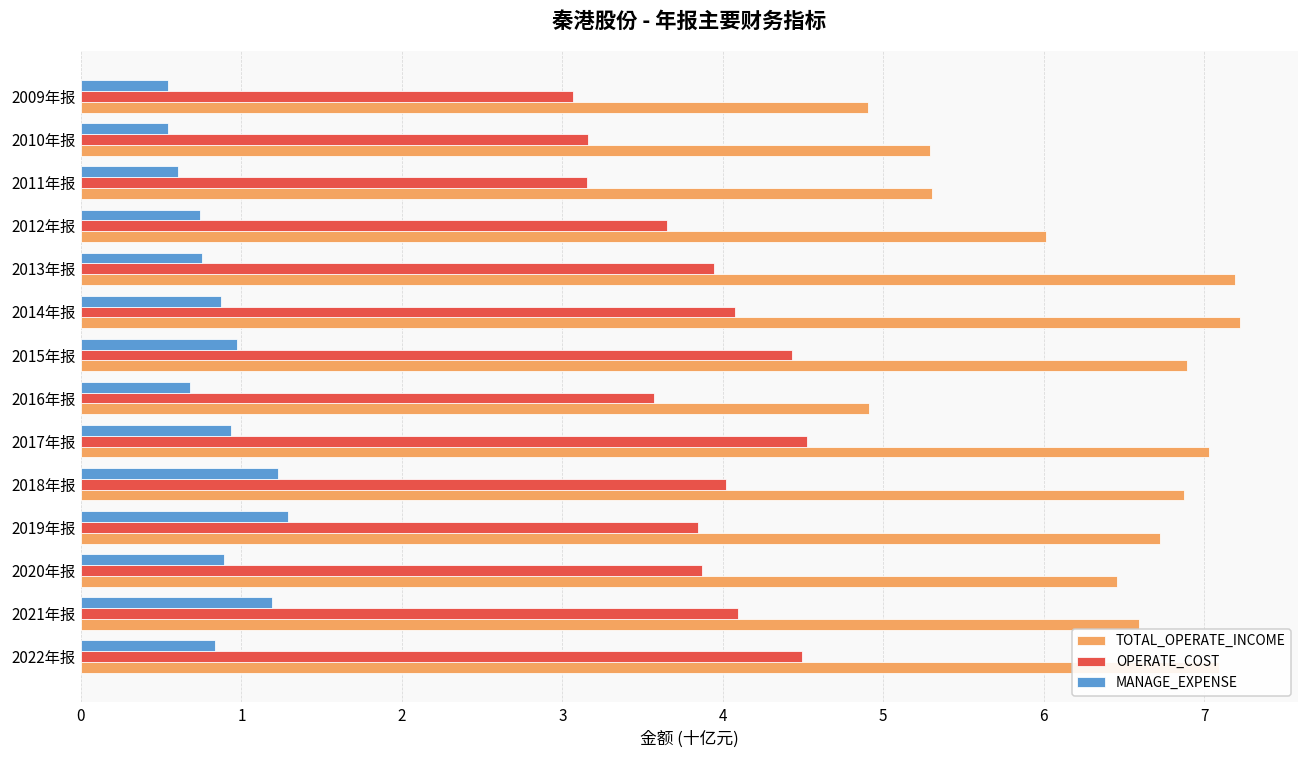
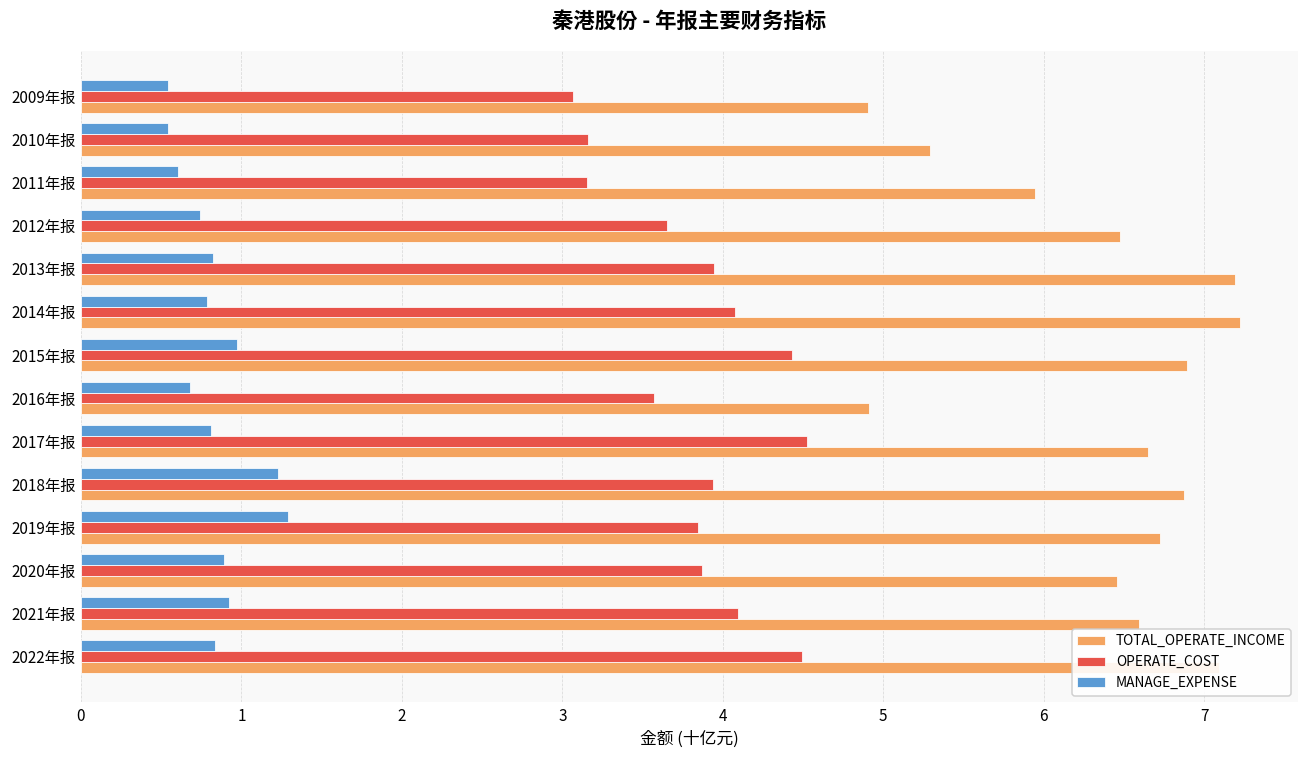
TOTAL_OPERATE_INCOME, 2011年报: 5.30 -> 5.94
TOTAL_OPERATE_INCOME, 2012年报: 6.01 -> 6.48
MANAGE_EXPENSE, 2013年报: 0.76 -> 0.82
MANAGE_EXPENSE, 2014年报: 0.87 -> 0.78
MANAGE_EXPENSE, 2017年报: 0.94 -> 0.81
TOTAL_OPERATE_INCOME, 2017年报: 7.03 -> 6.65
OPERATE_COST, 2018年报: 4.02 -> 3.94
MANAGE_EXPENSE, 2021年报: 1.19 -> 0.92
